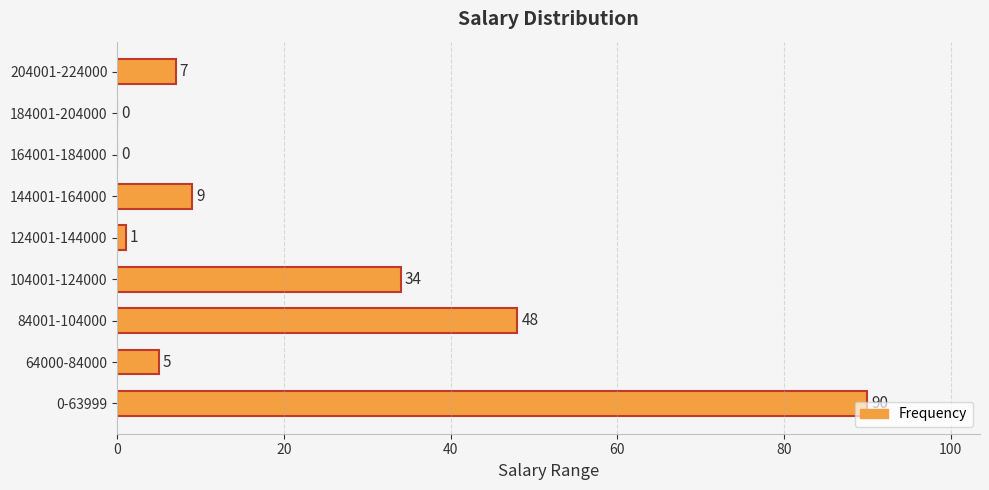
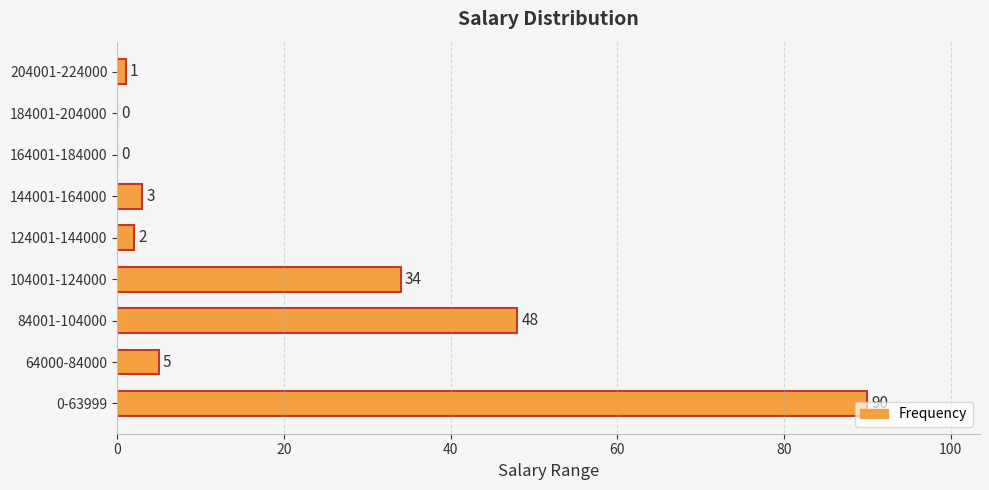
204001-224000: 7 -> 1
144001-164000: 9 -> 3
124001-144000: 1 -> 2
